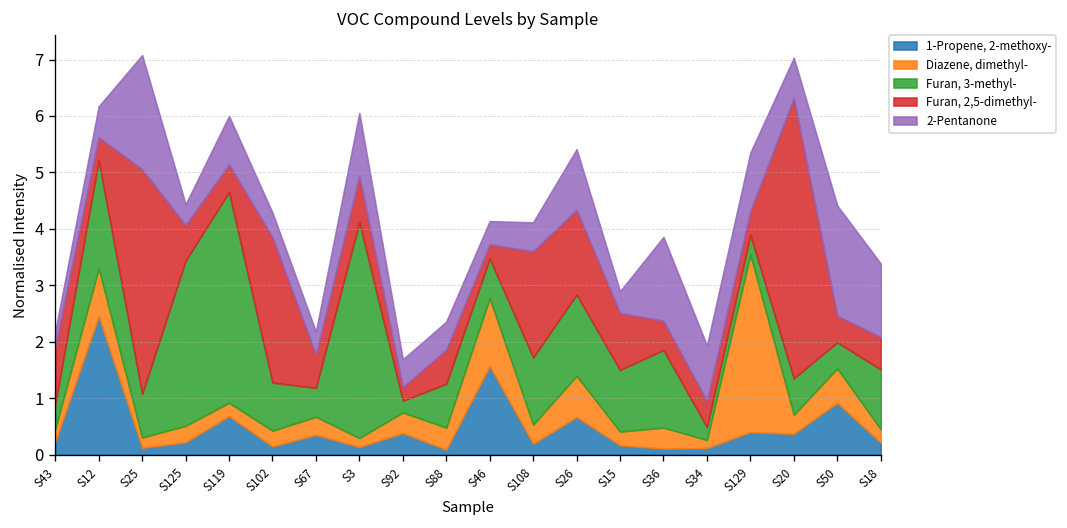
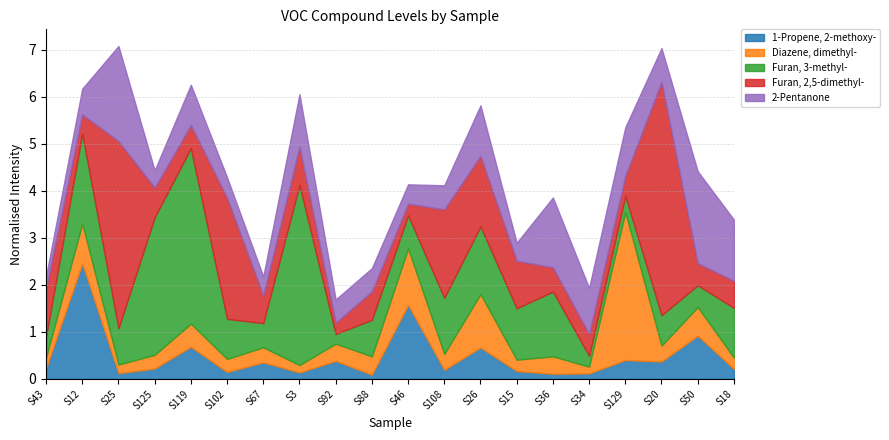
Diazene, dimethyl-, S119: 0.2 -> 0.5
Diazene, dimethyl-, S26: 0.7 -> 1.1
